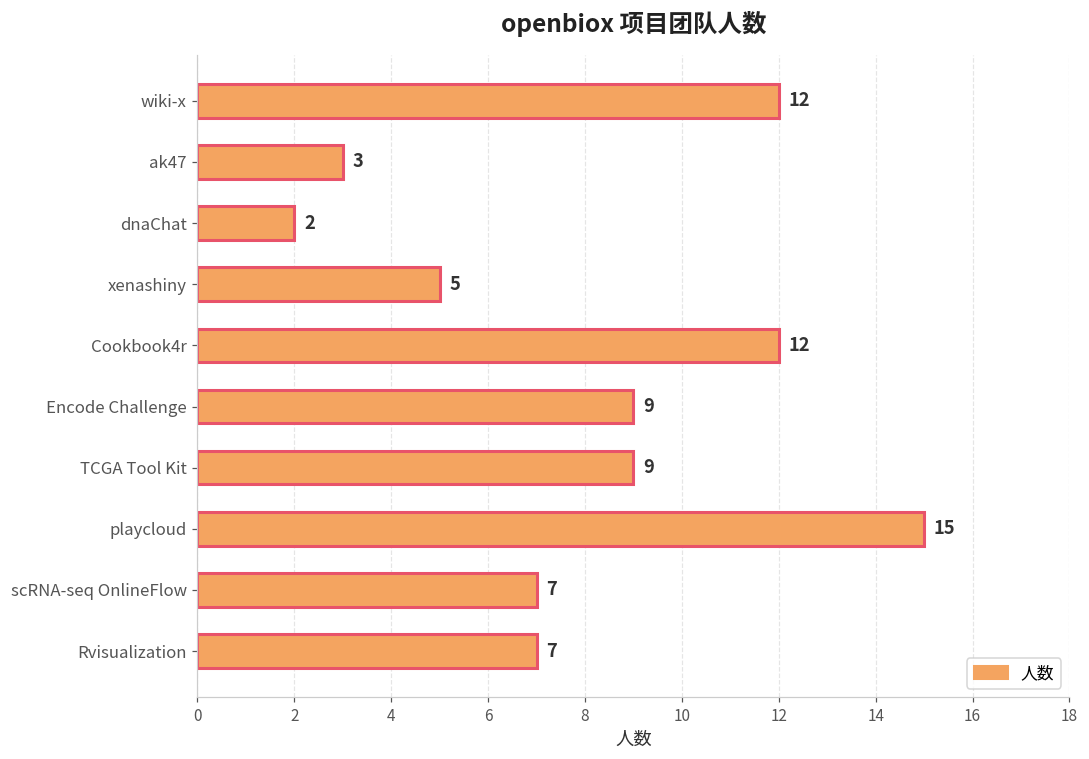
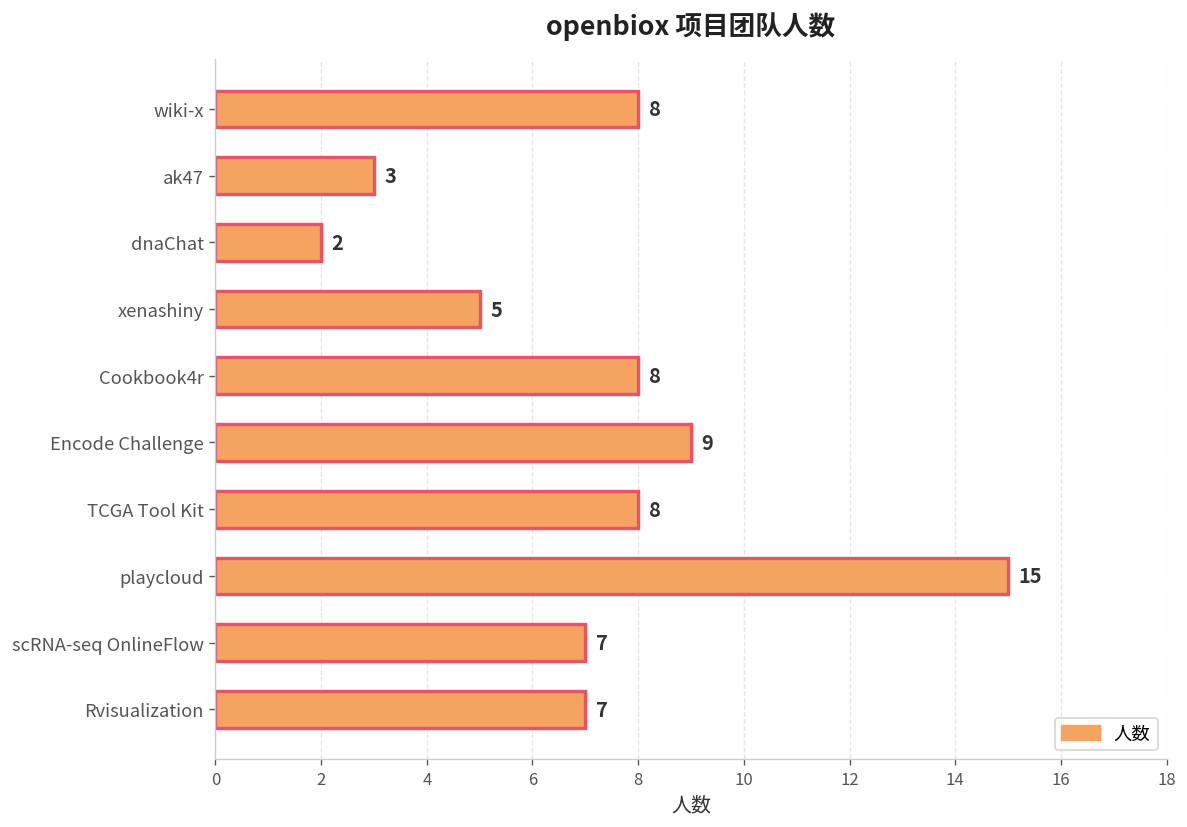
wiki-x: 12 -> 8
Cookbook4r: 12 -> 8
TCGA Tool Kit: 9 -> 8
